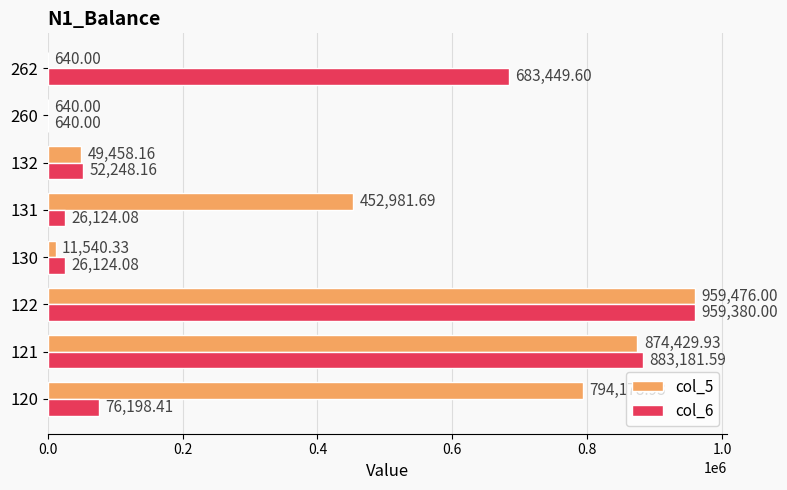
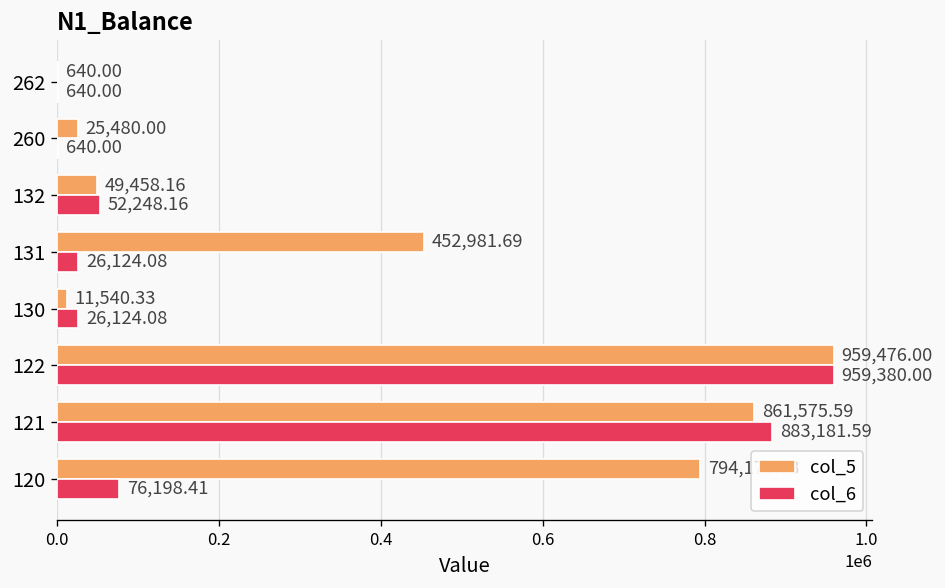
col_6, 262: 683,449.60 -> 640.00
col_5, 260: 640.00 -> 25,480.00
col_5, 121: 874,429.93 -> 861,575.59
